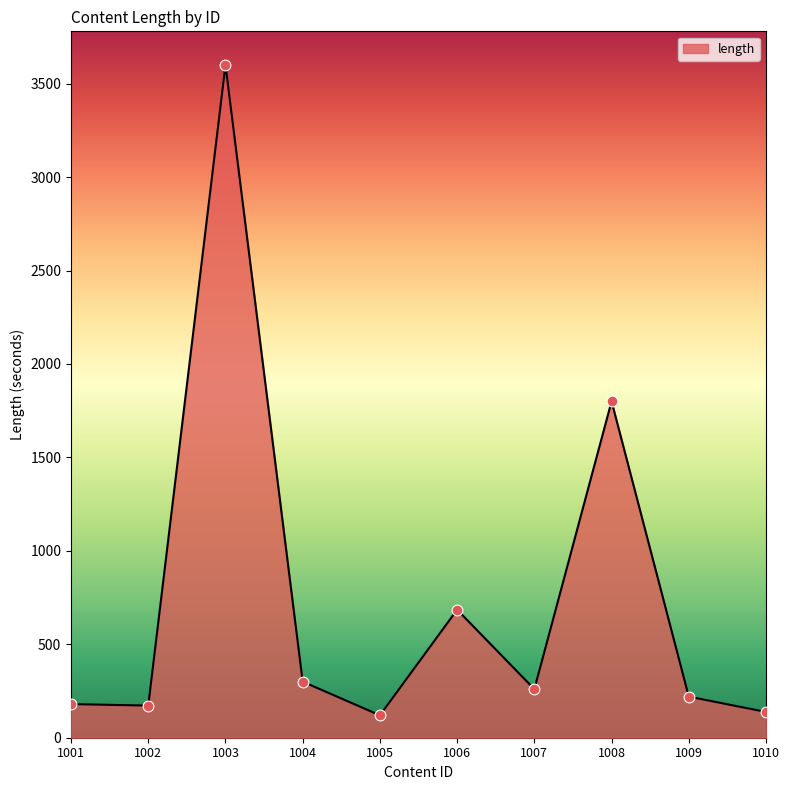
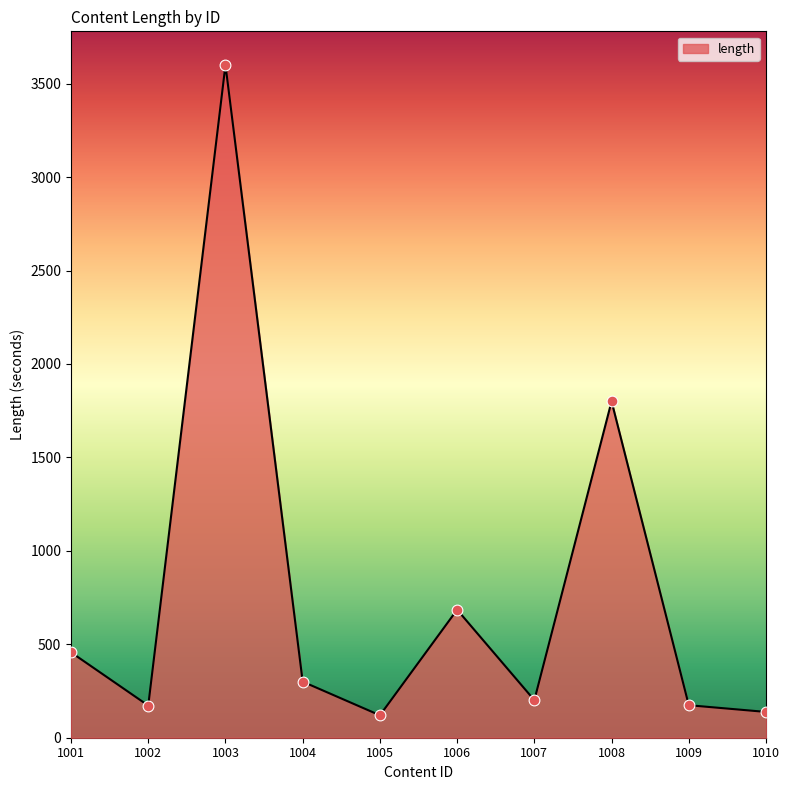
1001: 180 -> 460
1007: 260 -> 200
1009: 220 -> 170
